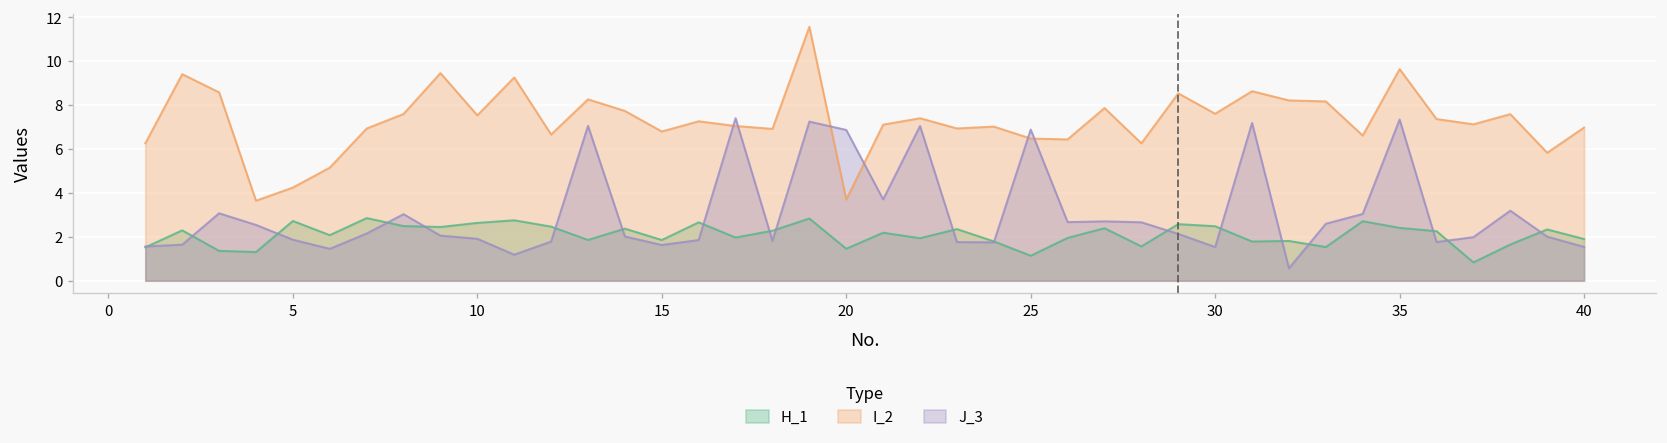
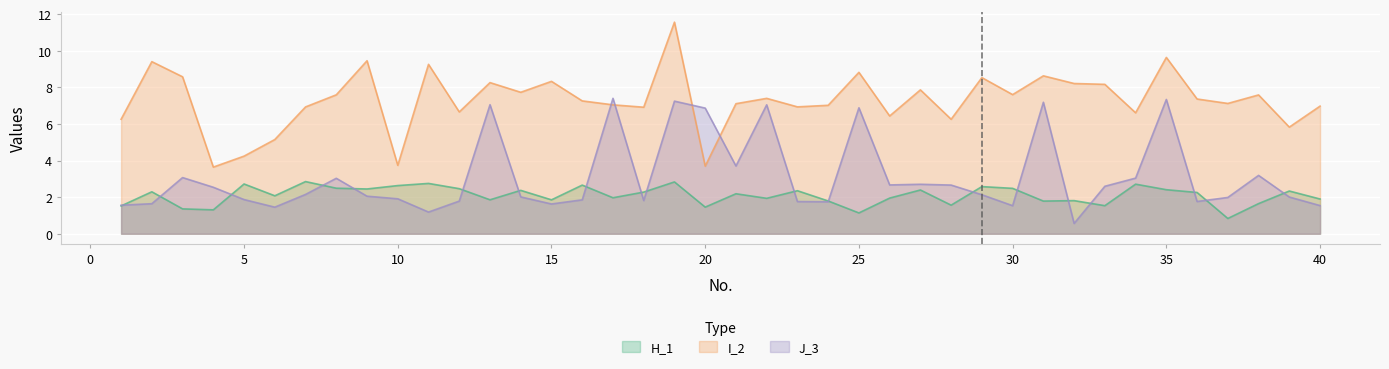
I_2, 10: 7.5 -> 3.7
I_2, 15: 6.8 -> 8.3
I_2, 25: 6.5 -> 8.8
